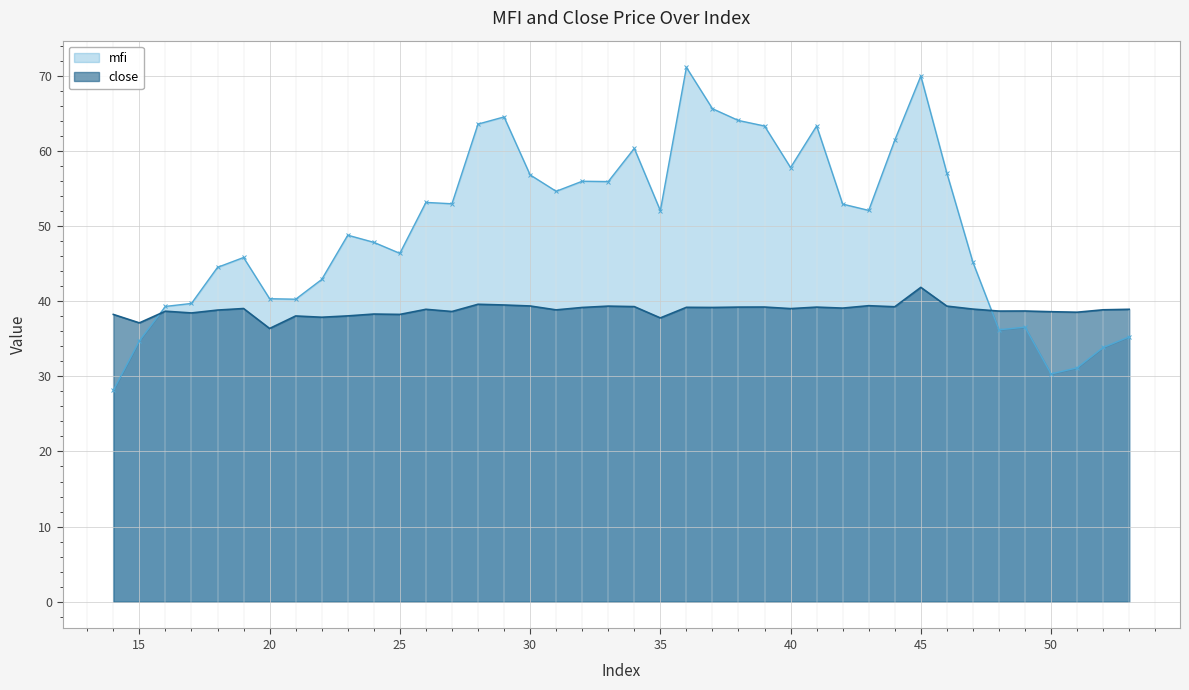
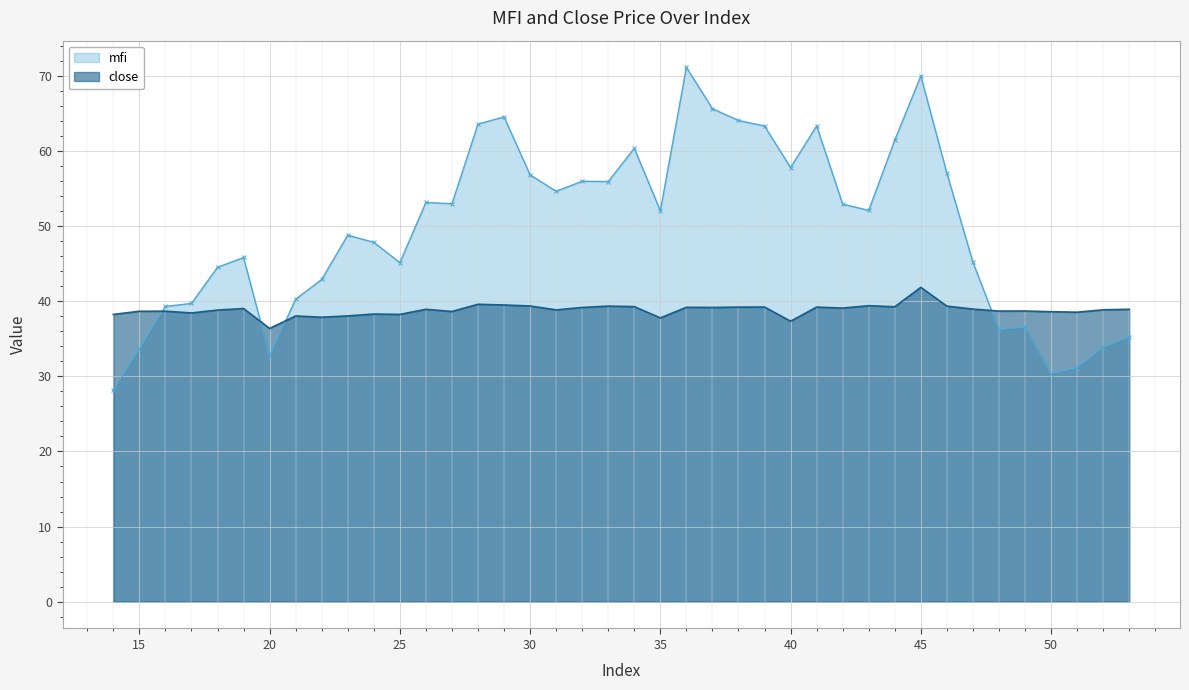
mfi, 15: 35 -> 34
close, 15: 37 -> 39
mfi, 20: 40 -> 33
mfi, 25: 46 -> 45
close, 40: 39 -> 37
